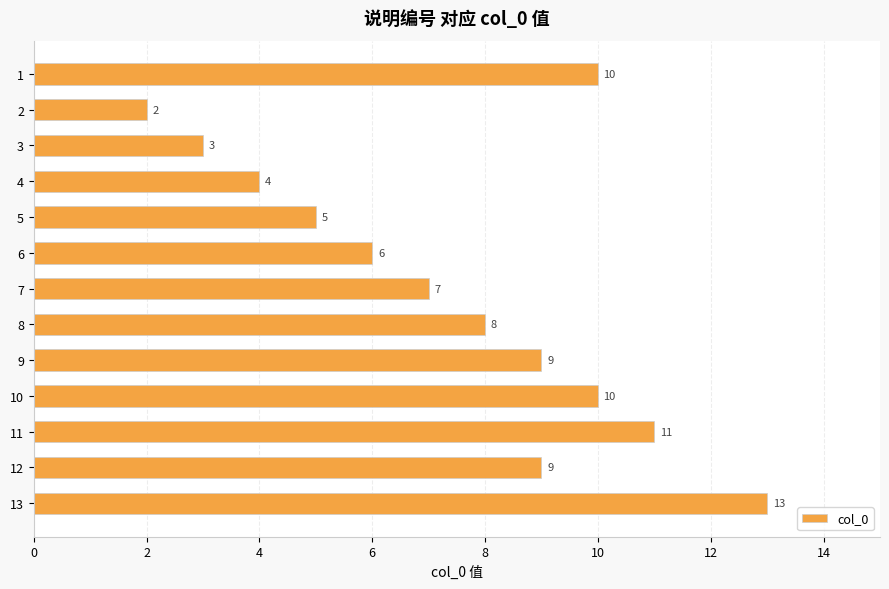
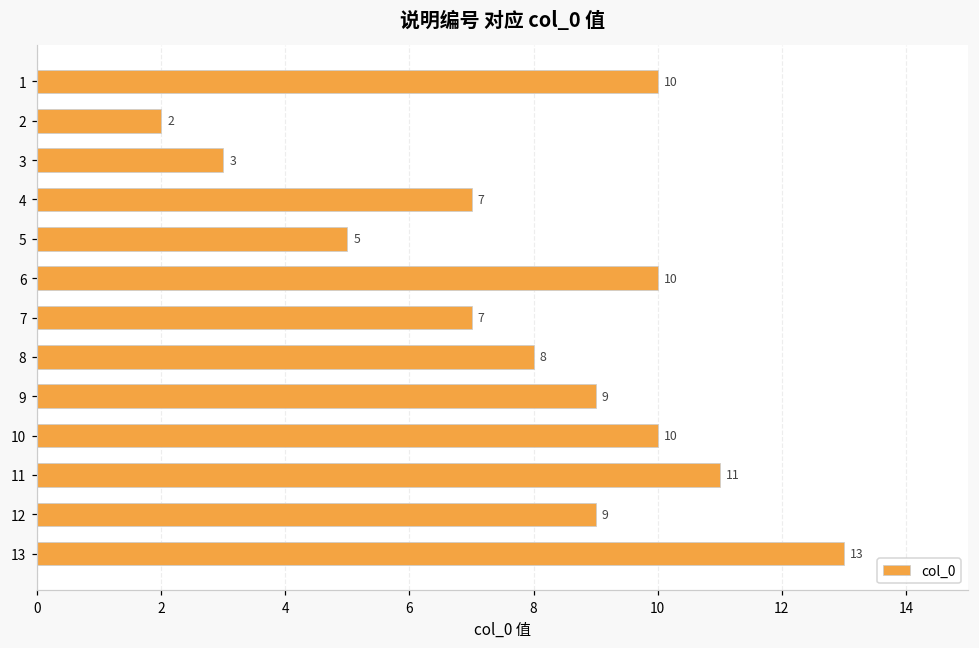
4: 4 -> 7
6: 6 -> 10
